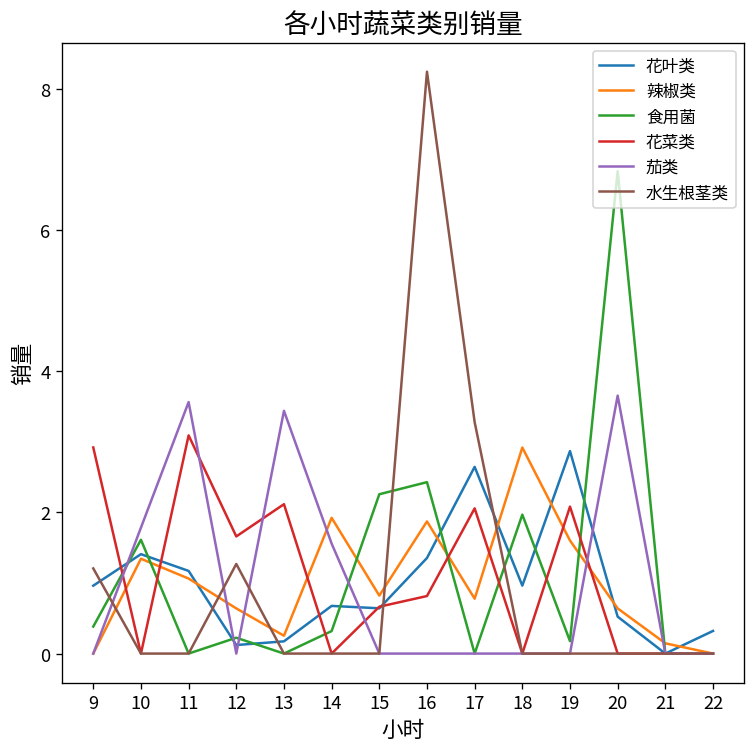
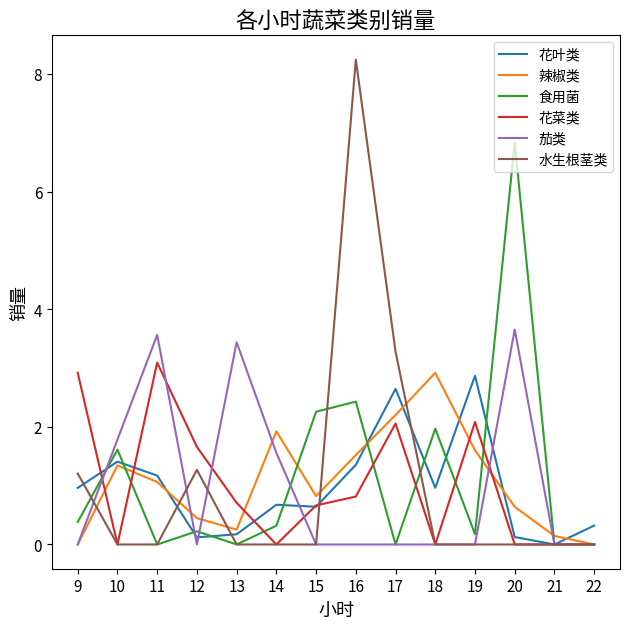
辣椒类, 12: 0.6 -> 0.4
花菜类, 13: 2.1 -> 0.7
辣椒类, 16: 1.9 -> 1.5
辣椒类, 17: 0.8 -> 2.2
花叶类, 20: 0.5 -> 0.1
